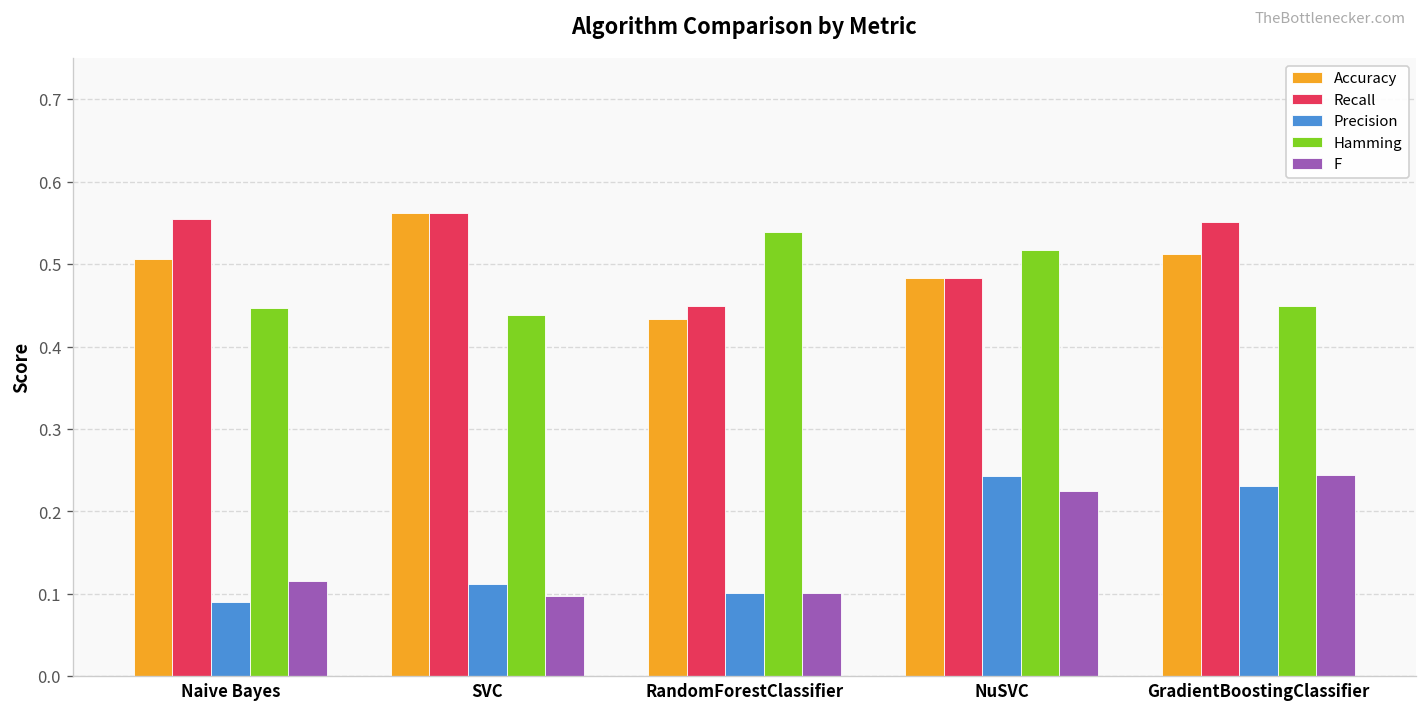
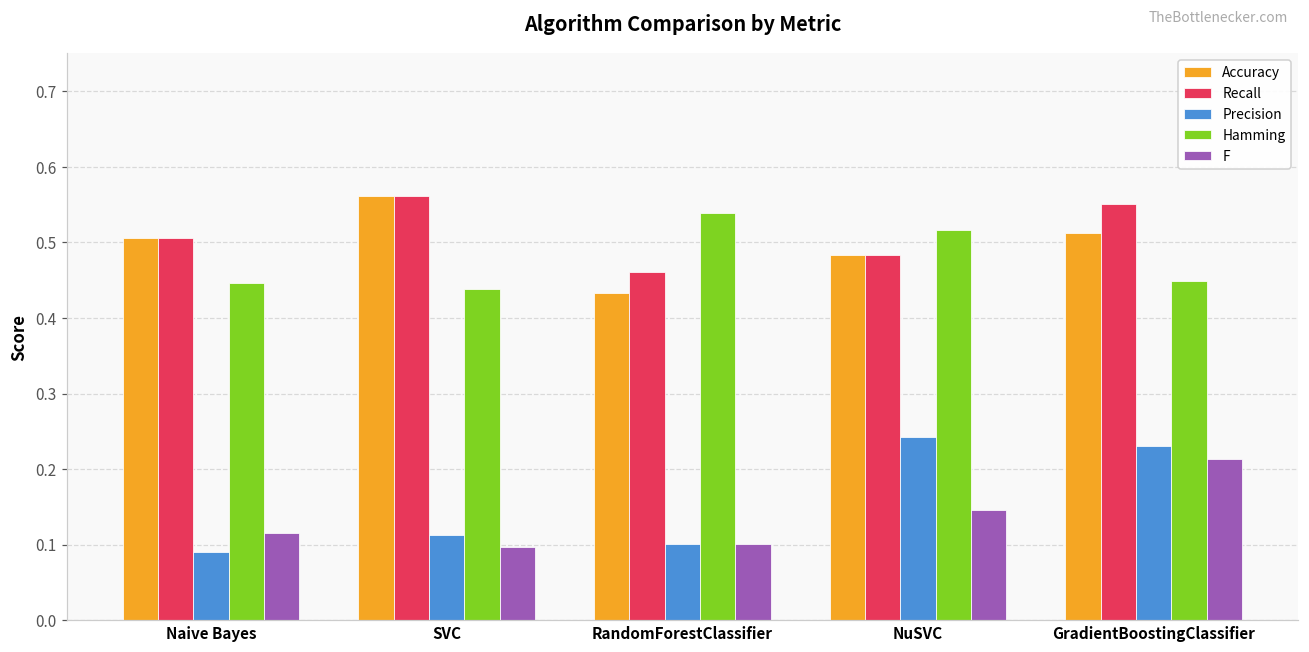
Recall, Naive Bayes: 0.55 -> 0.51
Recall, RandomForestClassifier: 0.45 -> 0.46
F, NuSVC: 0.22 -> 0.15
F, GradientBoostingClassifier: 0.24 -> 0.21
